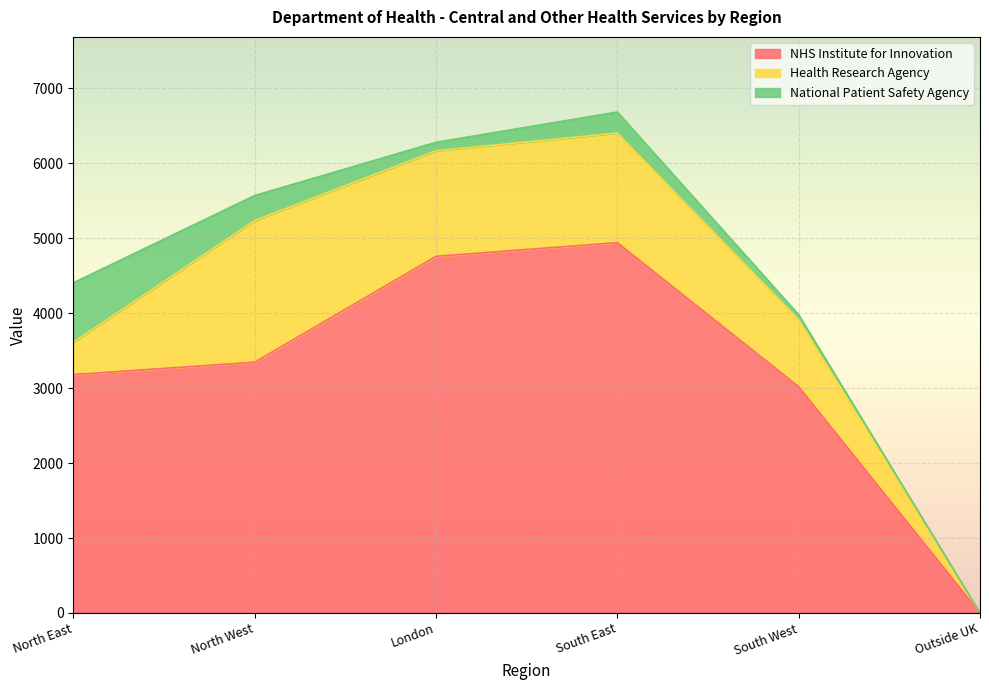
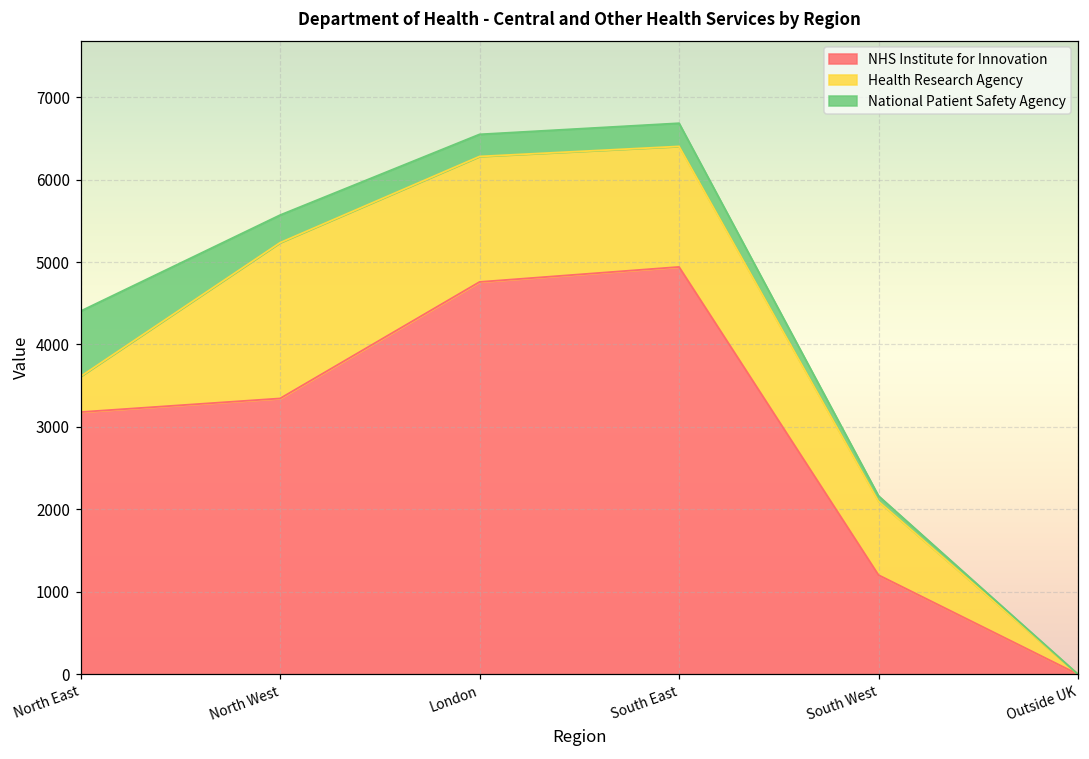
Health Research Agency, London: 1400 -> 1500
National Patient Safety Agency, London: 100 -> 300
NHS Institute for Innovation, South West: 3000 -> 1200
